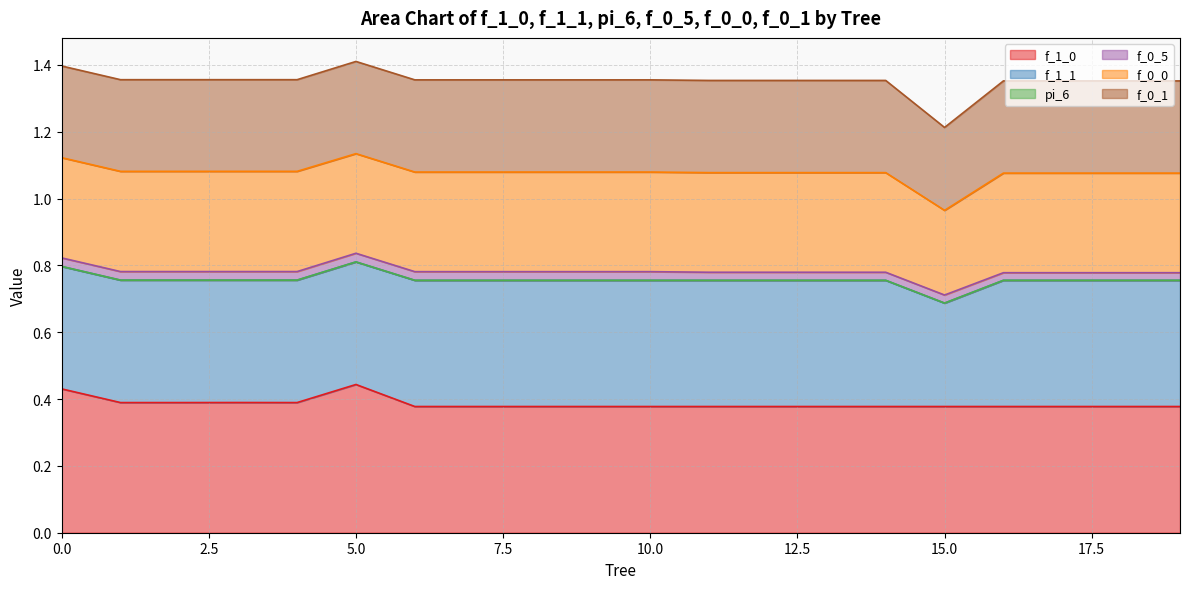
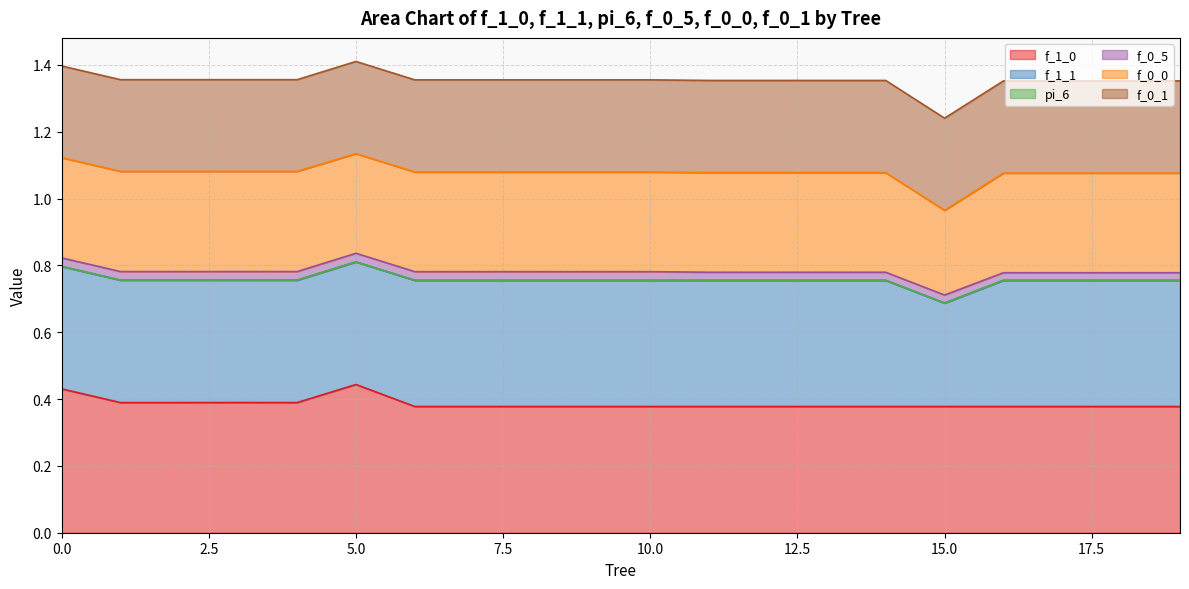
f_0_1, 15.0: 0.25 -> 0.28
